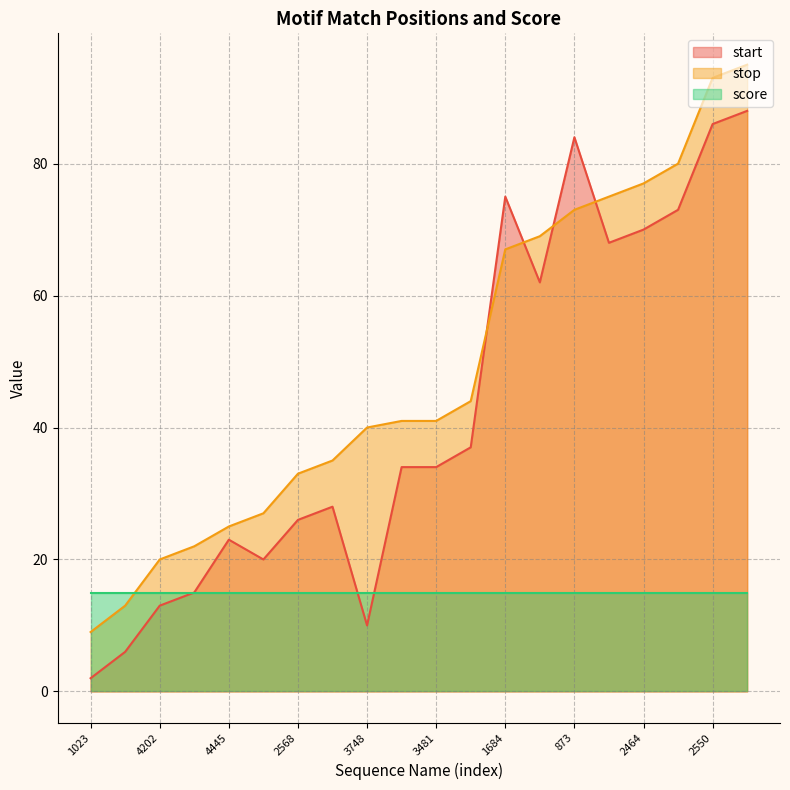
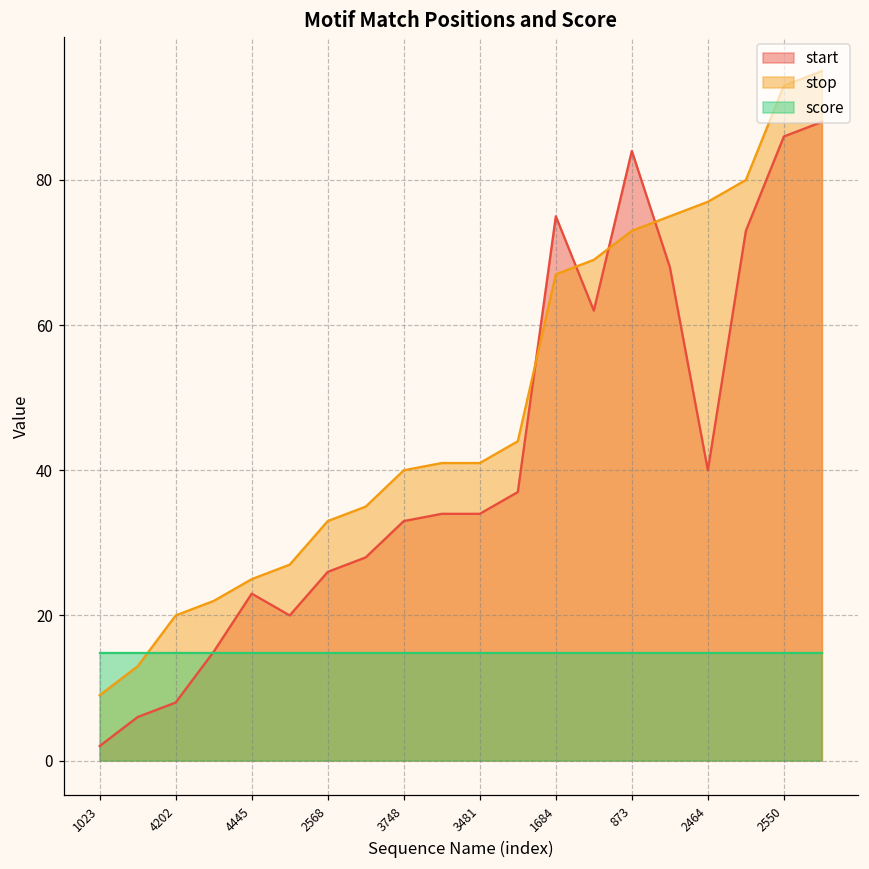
start, 4202: 13 -> 8
start, 3748: 10 -> 33
start, 2464: 70 -> 40
